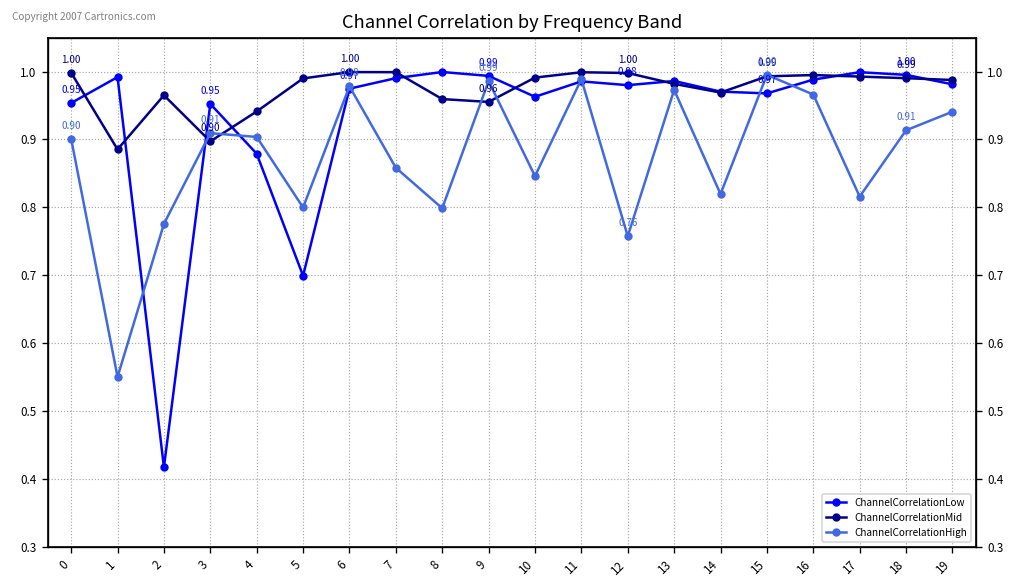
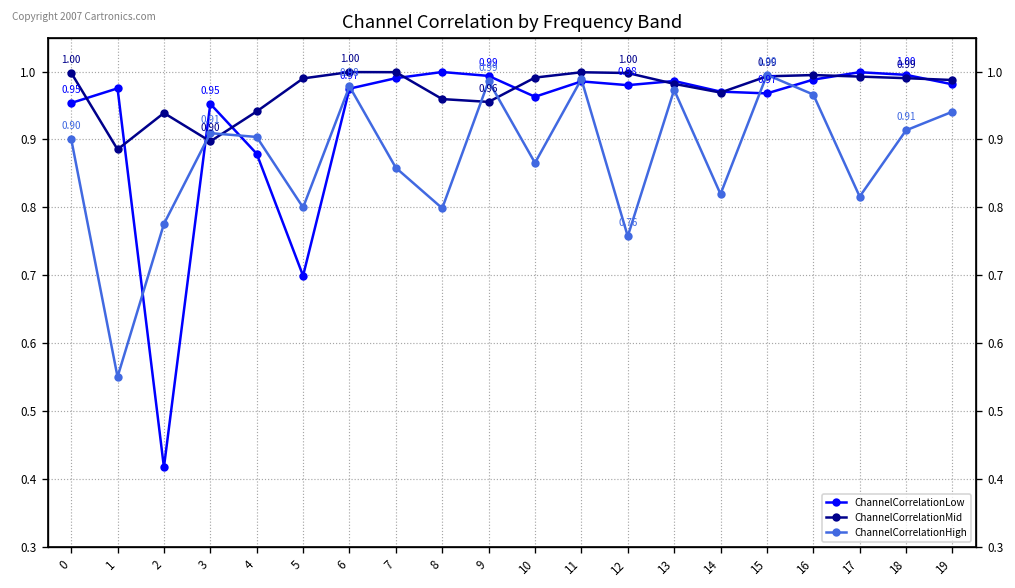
ChannelCorrelationLow, 1: 0.99 -> 0.98
ChannelCorrelationMid, 2: 0.97 -> 0.94
ChannelCorrelationHigh, 10: 0.85 -> 0.87
